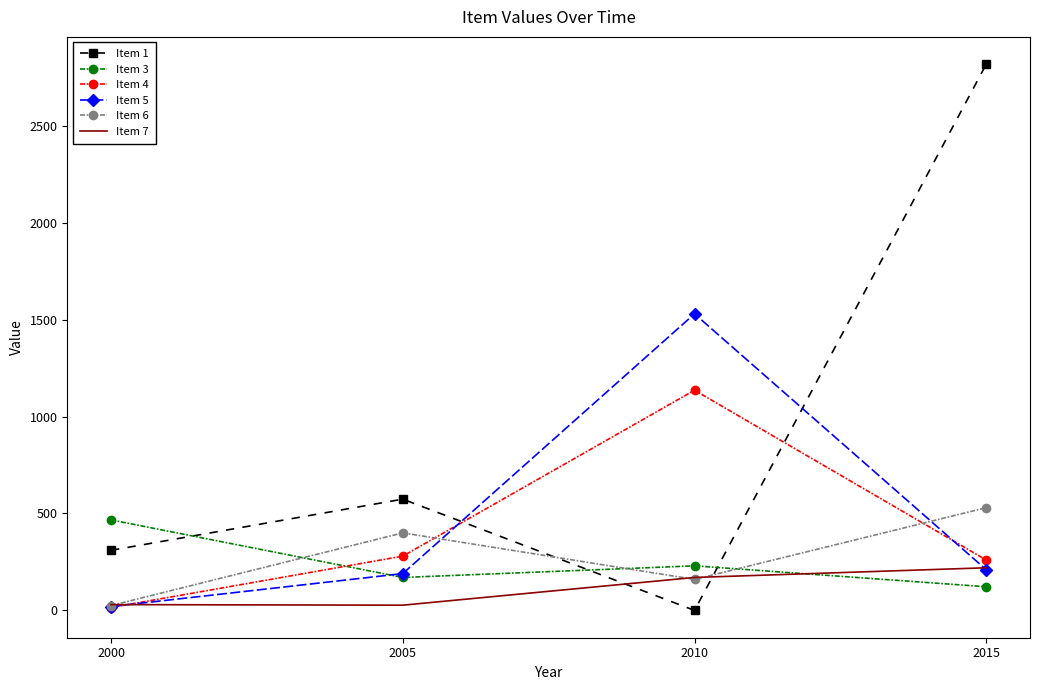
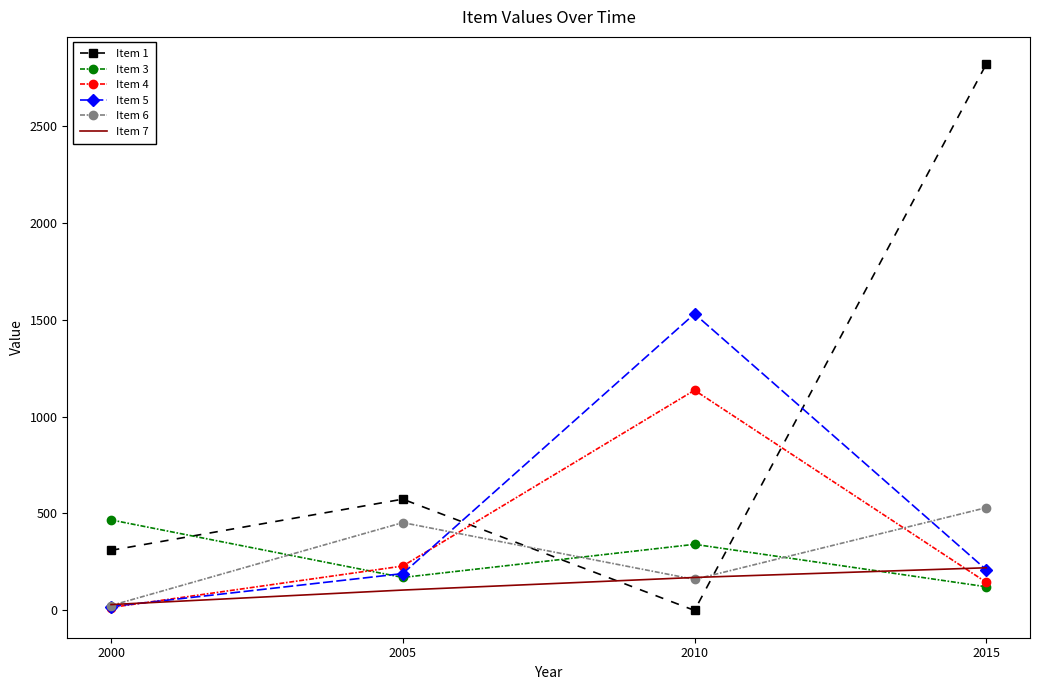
Item 4, 2005: 280 -> 230
Item 6, 2005: 400 -> 450
Item 7, 2005: 30 -> 110
Item 3, 2010: 230 -> 340
Item 4, 2015: 260 -> 150
